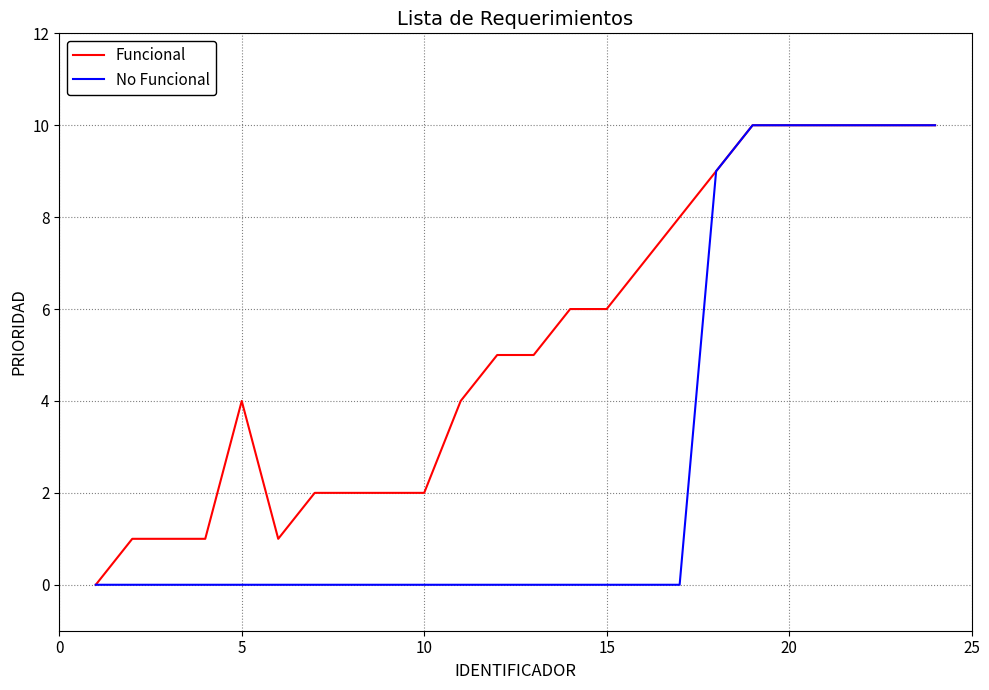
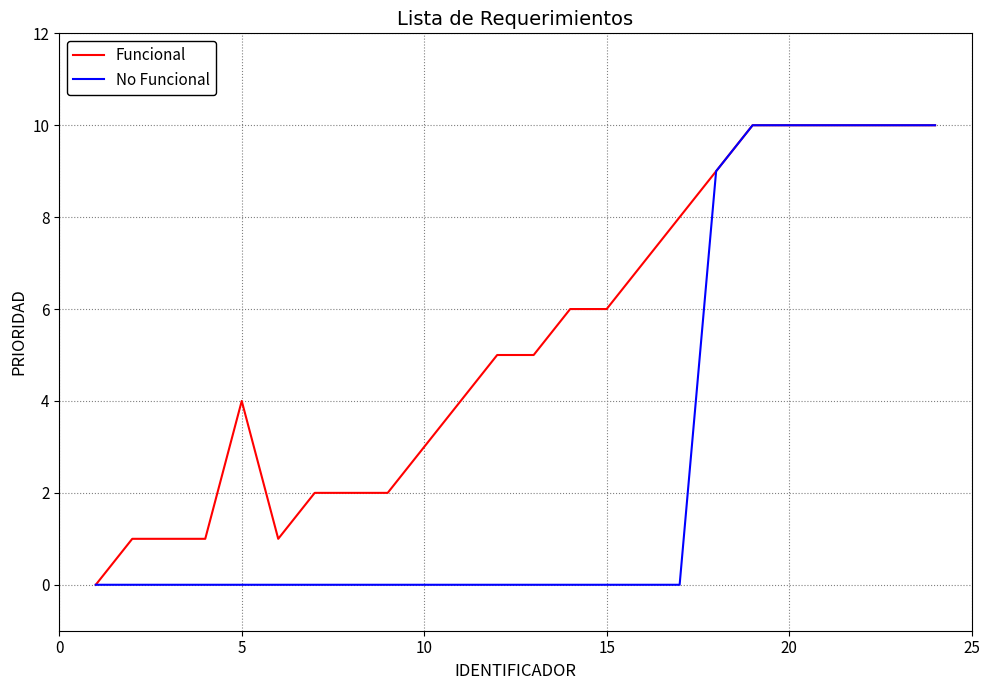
Funcional, 10: 2 -> 3
